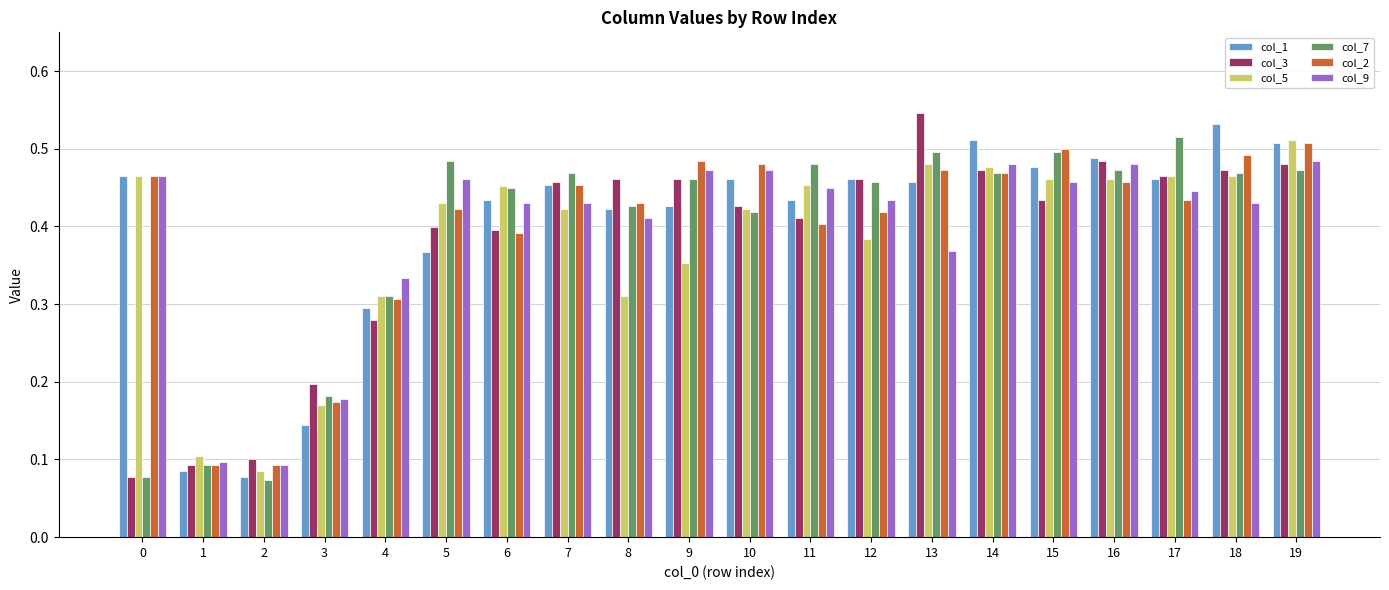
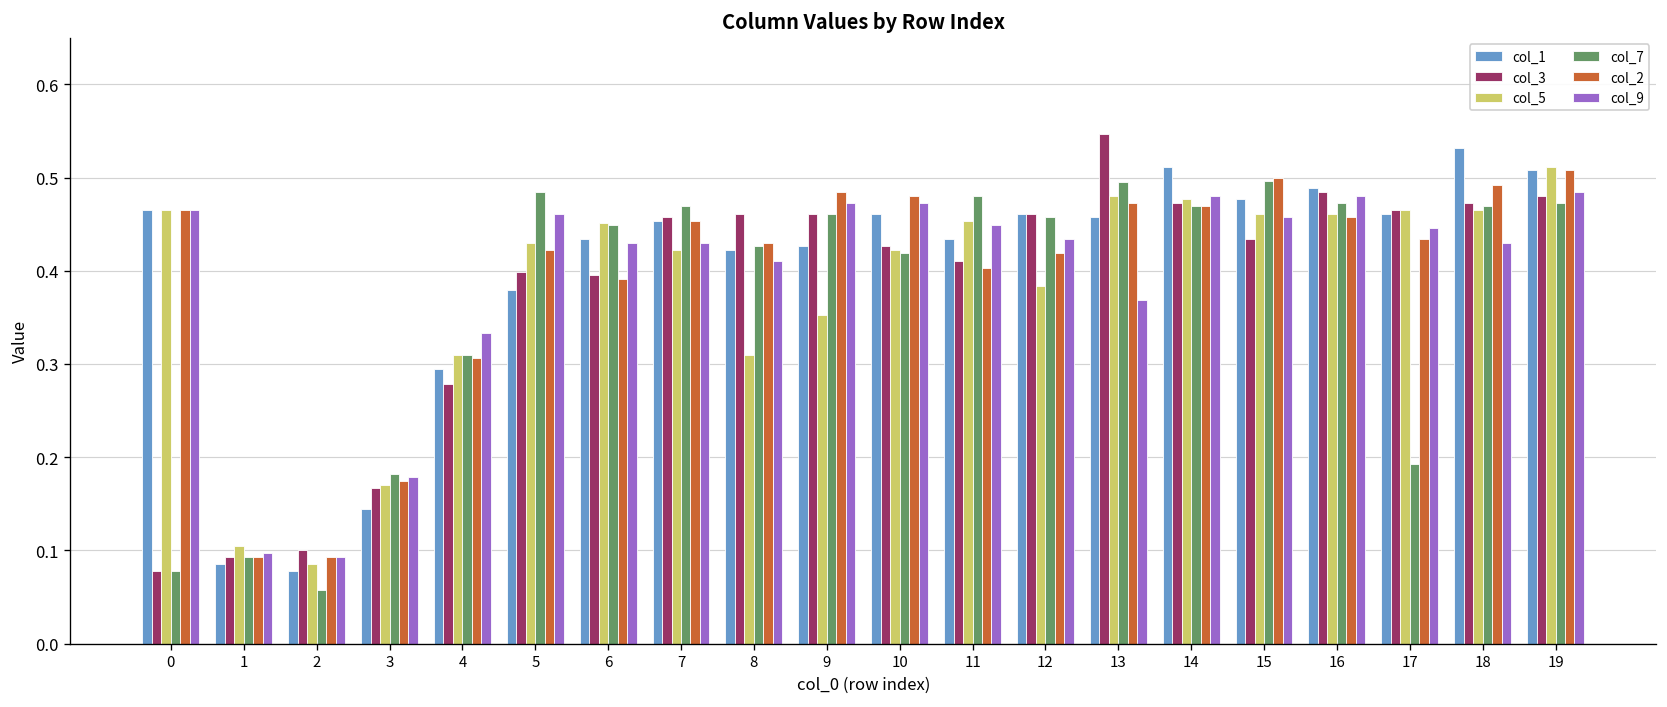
col_7, 2: 0.07 -> 0.06
col_3, 3: 0.20 -> 0.17
col_1, 5: 0.37 -> 0.38
col_7, 17: 0.52 -> 0.19
